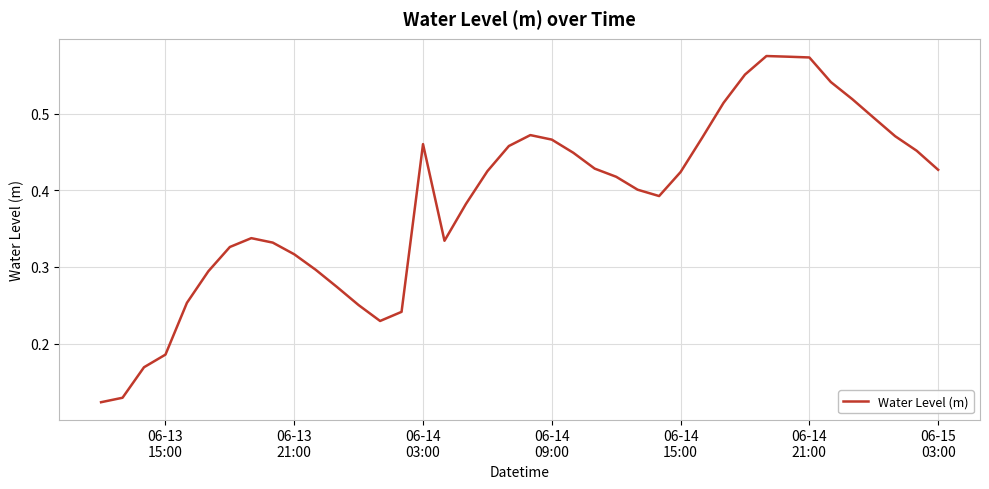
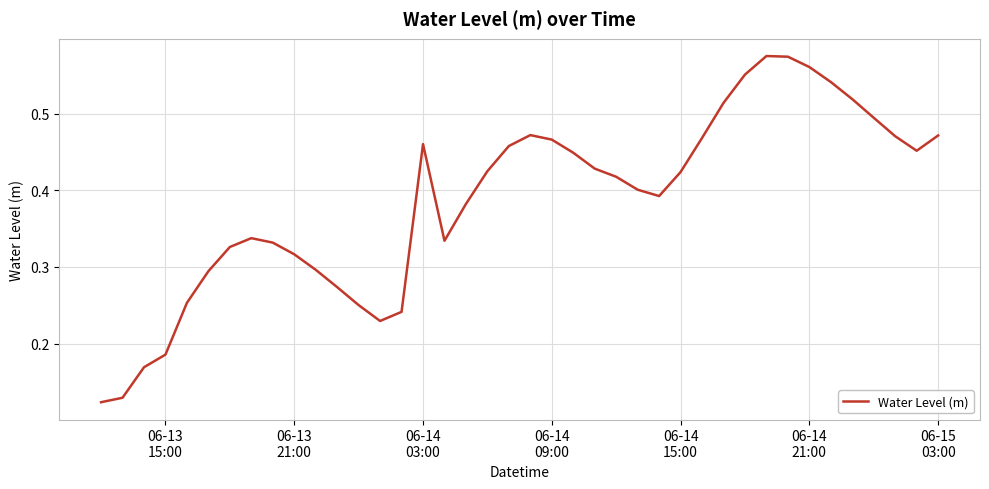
06-14 21:00: 0.57 -> 0.56
06-15 03:00: 0.43 -> 0.47
